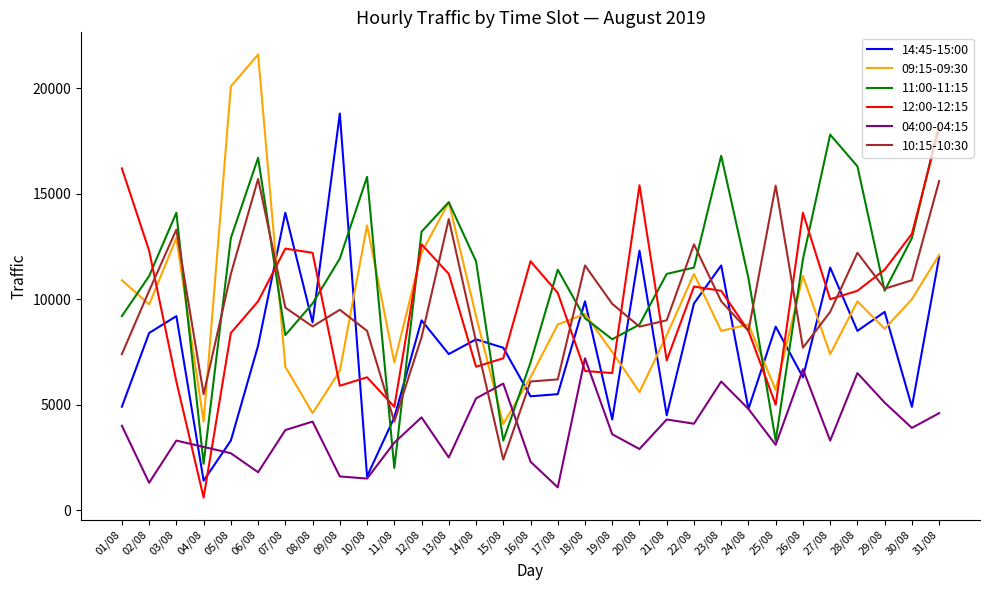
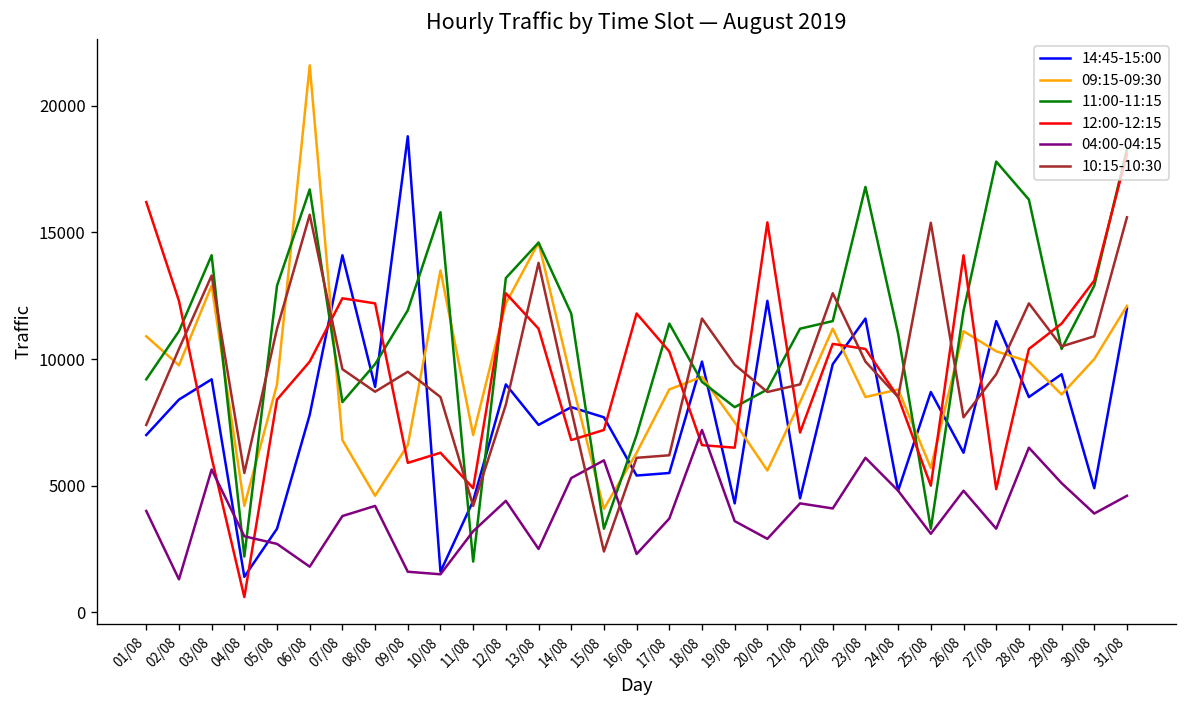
14:45-15:00, 01/08: 4900 -> 7000
04:00-04:15, 03/08: 3300 -> 5600
09:15-09:30, 05/08: 20100 -> 9000
04:00-04:15, 17/08: 1100 -> 3700
04:00-04:15, 26/08: 6700 -> 4800
09:15-09:30, 27/08: 7400 -> 10300
12:00-12:15, 27/08: 10000 -> 4900
